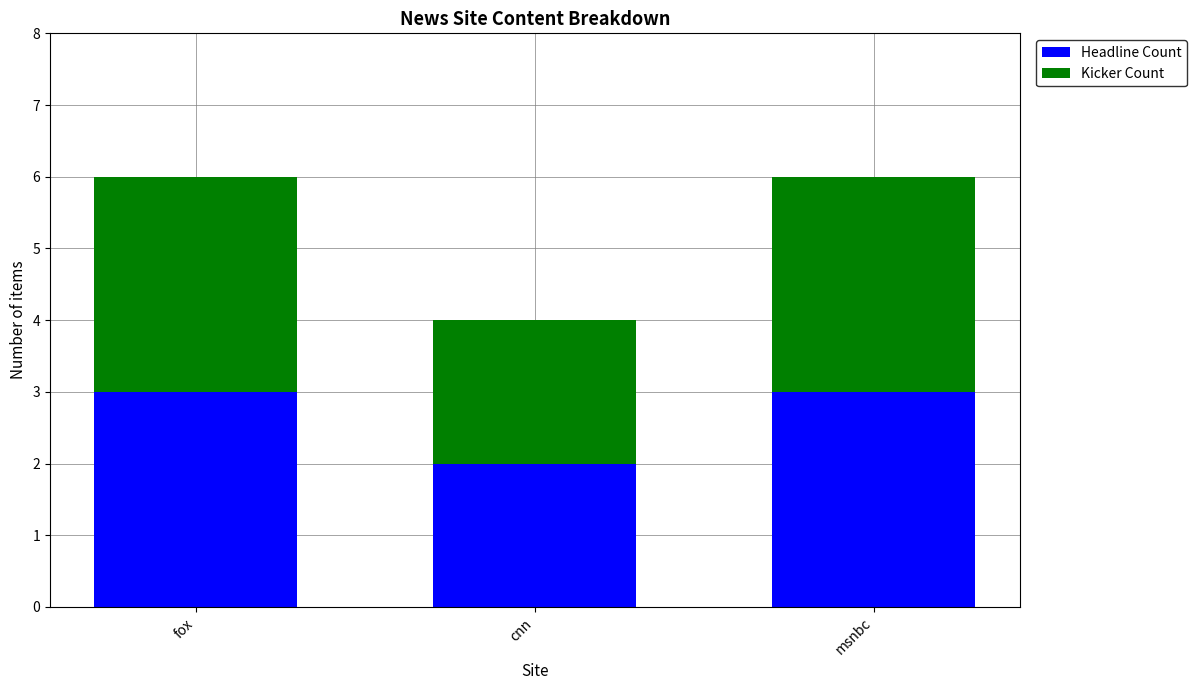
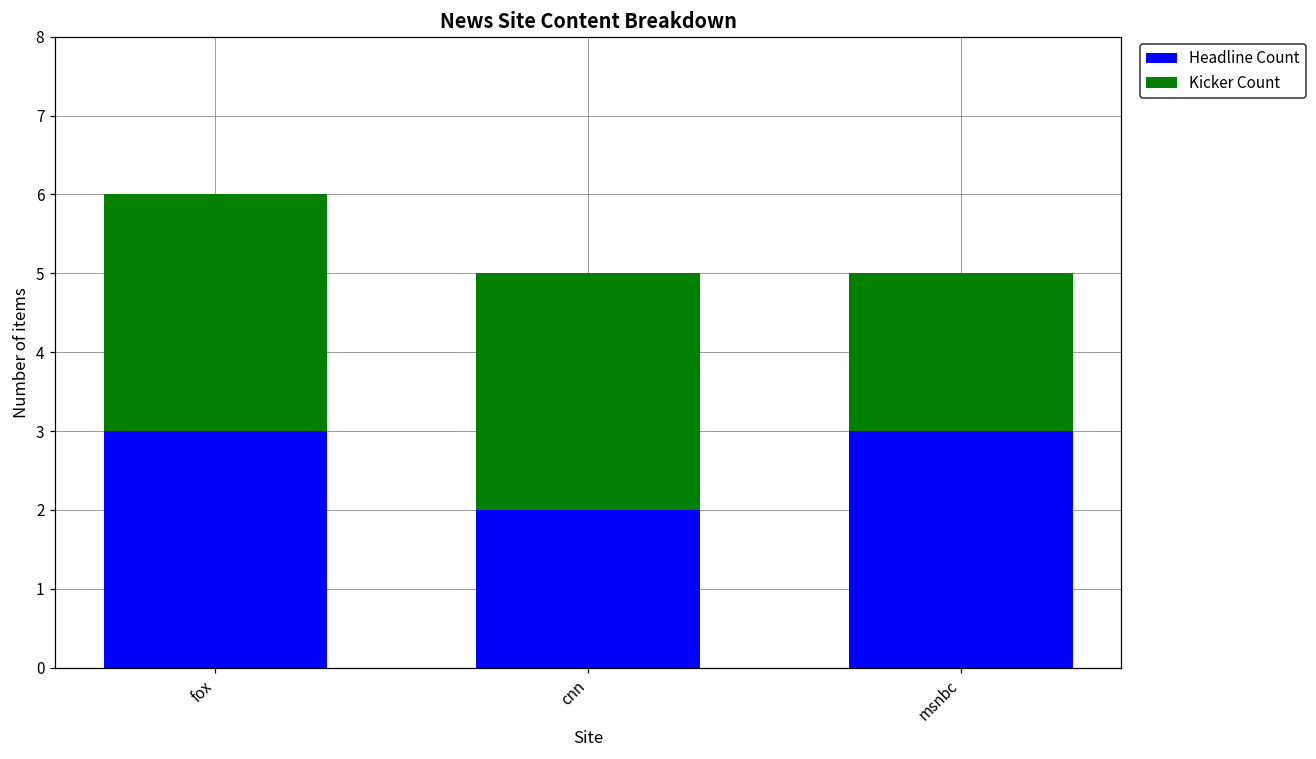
Kicker Count, cnn: 2 -> 3
Kicker Count, msnbc: 3 -> 2
